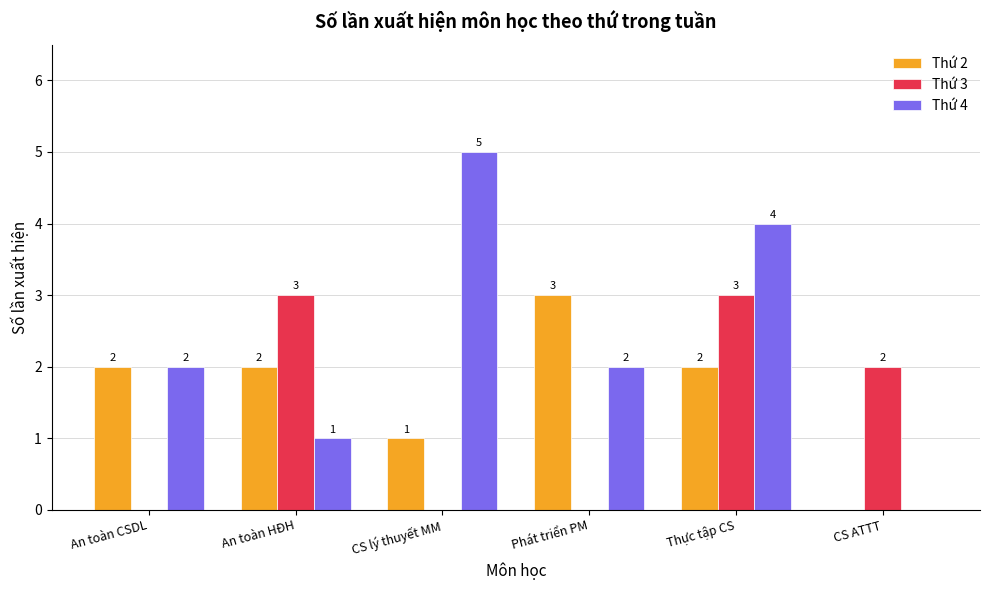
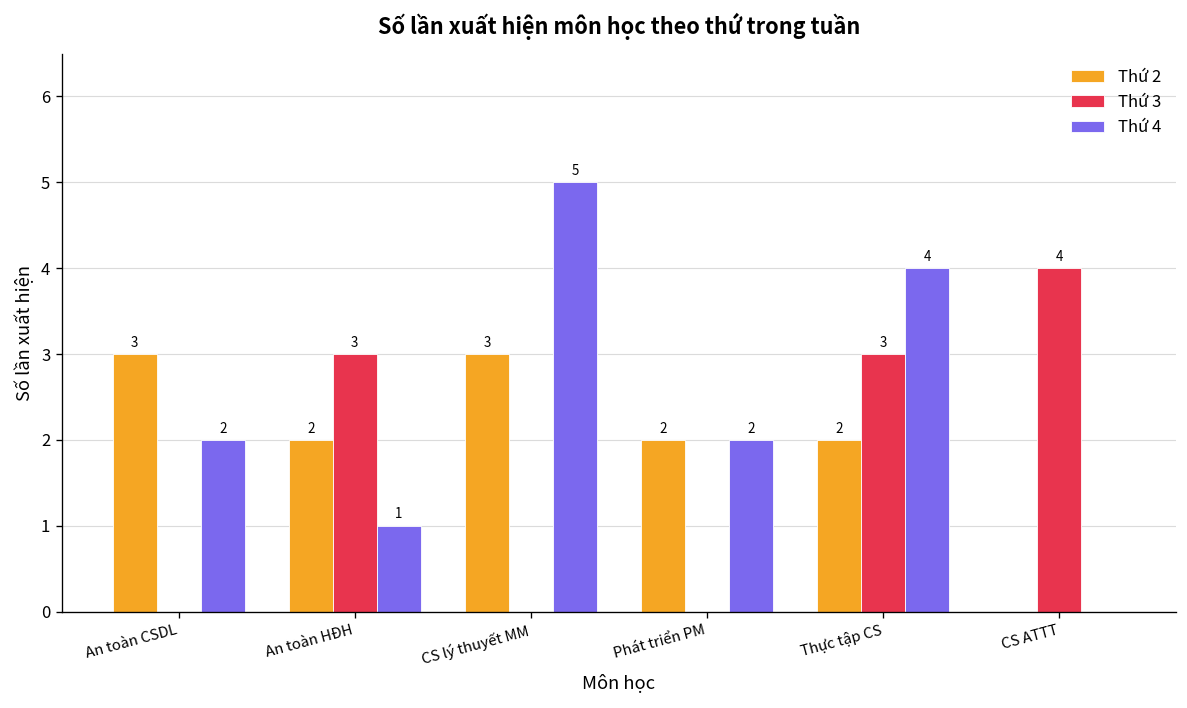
Thứ 2, An toàn CSDL: 2 -> 3
Thứ 2, CS lý thuyết MM: 1 -> 3
Thứ 2, Phát triển PM: 3 -> 2
Thứ 3, CS ATTT: 2 -> 4
